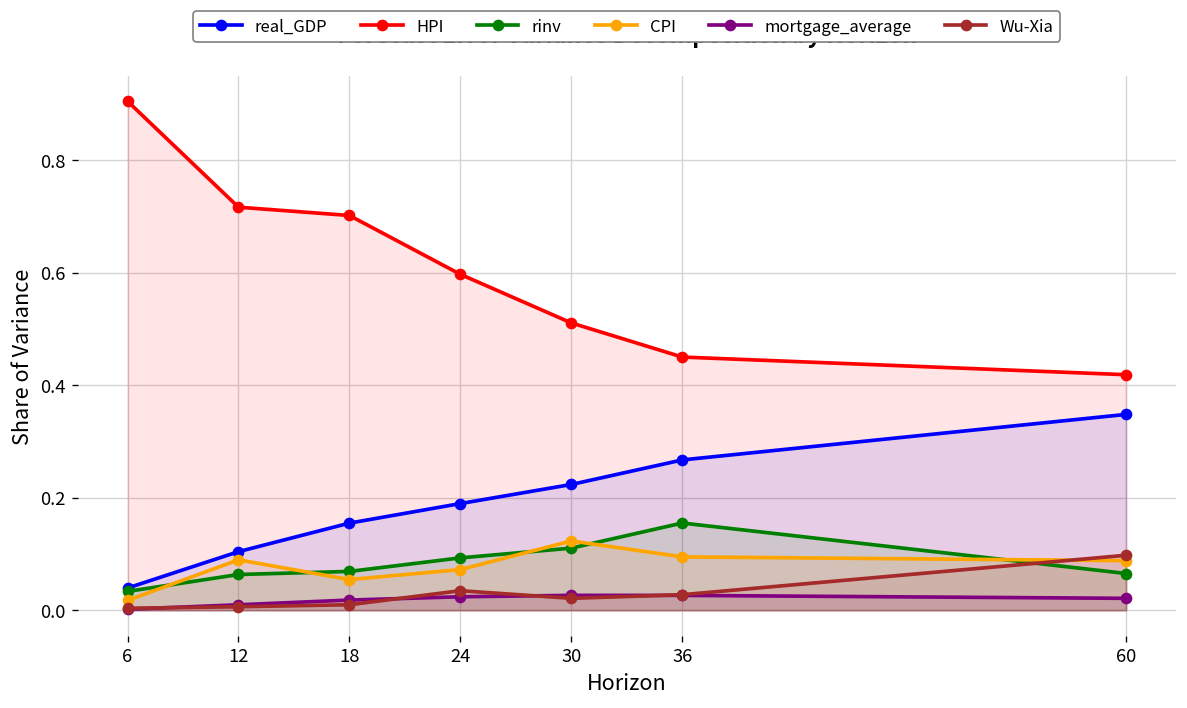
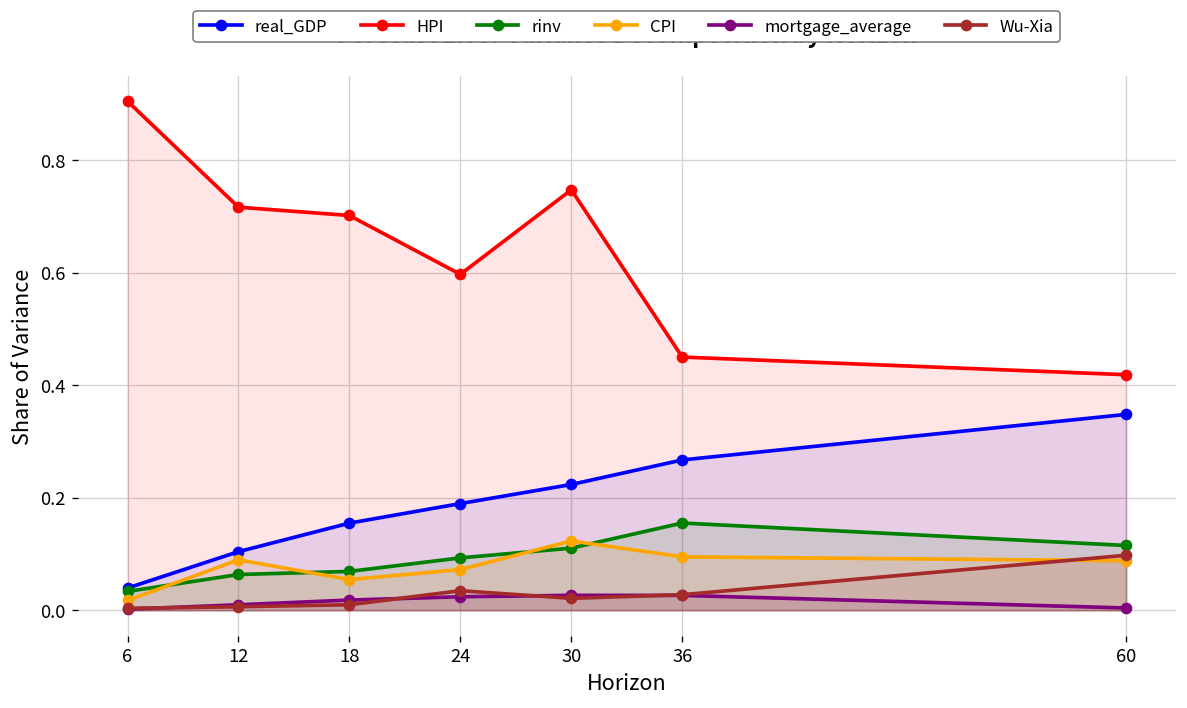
HPI, 30: 0.51 -> 0.75
rinv, 60: 0.07 -> 0.12
mortgage_average, 60: 0.02 -> 0.00
